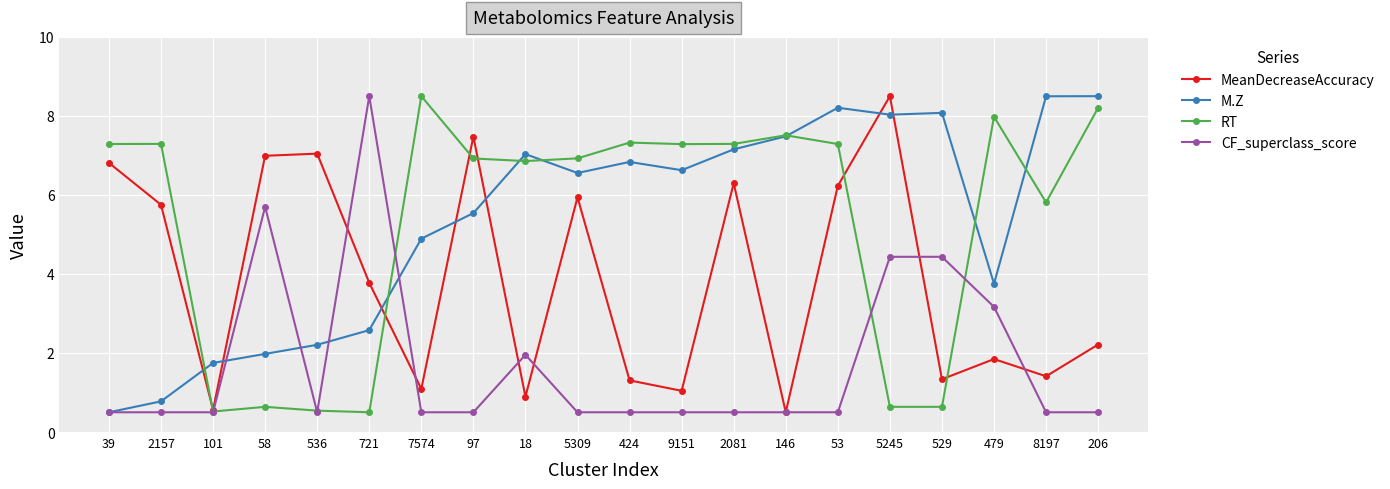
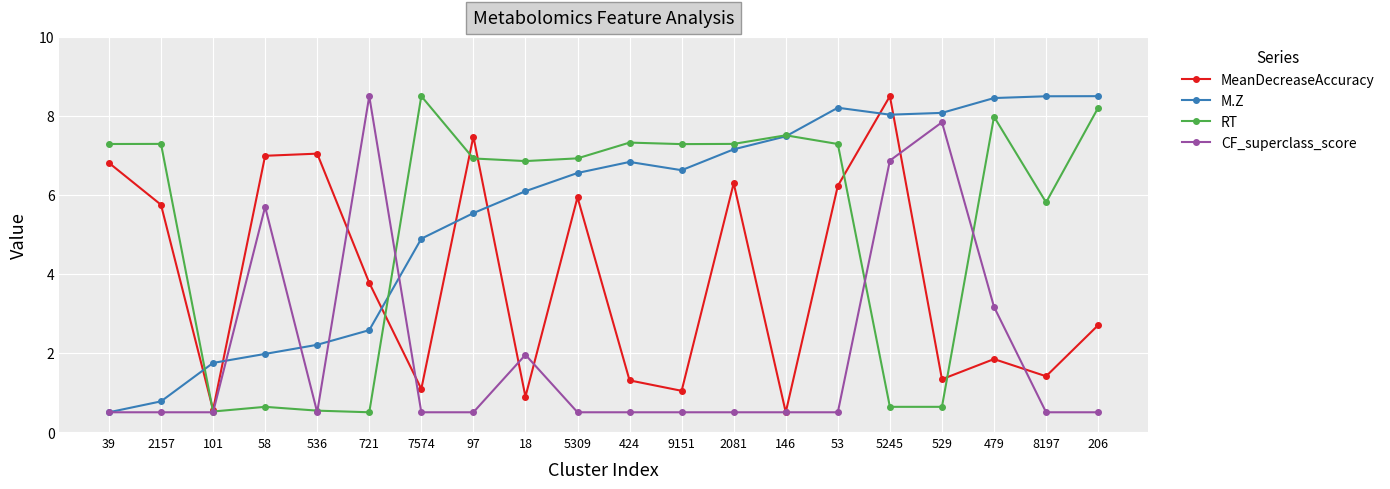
M.Z, 18: 7.0 -> 6.1
CF_superclass_score, 5245: 4.4 -> 6.9
CF_superclass_score, 529: 4.4 -> 7.8
M.Z, 479: 3.8 -> 8.5
MeanDecreaseAccuracy, 206: 2.2 -> 2.7
